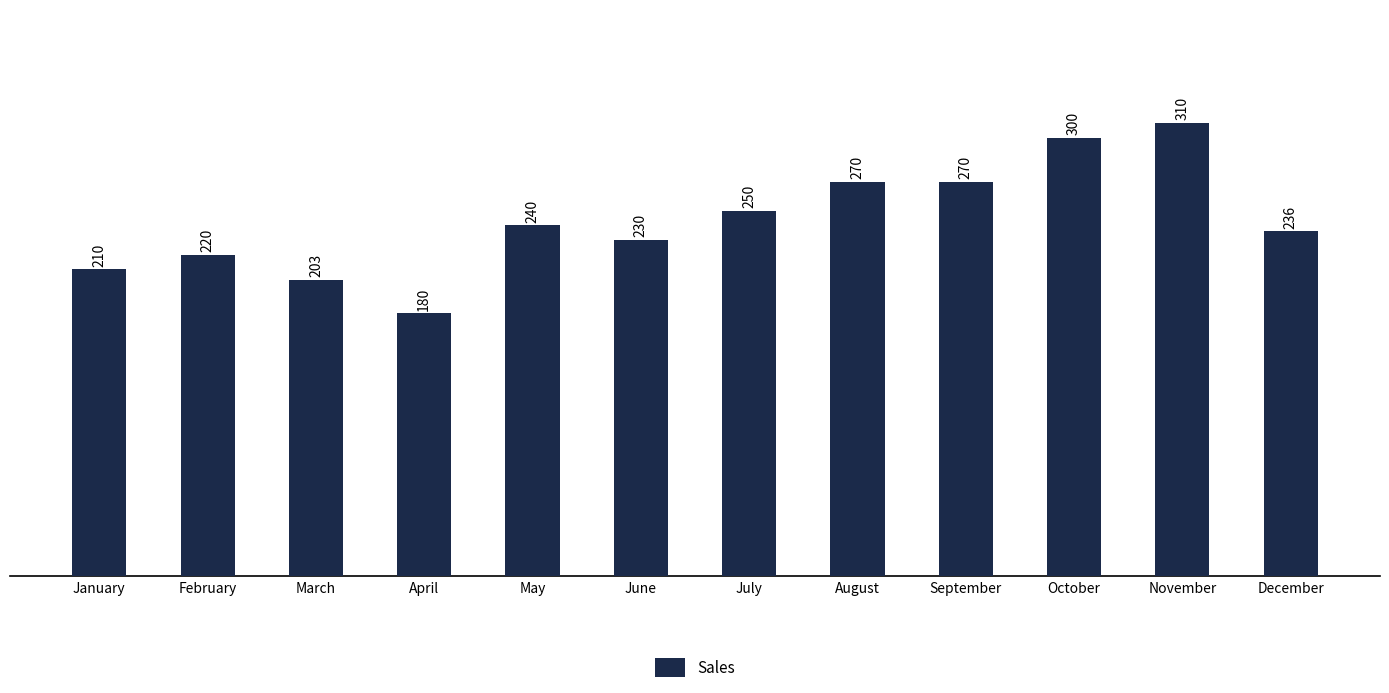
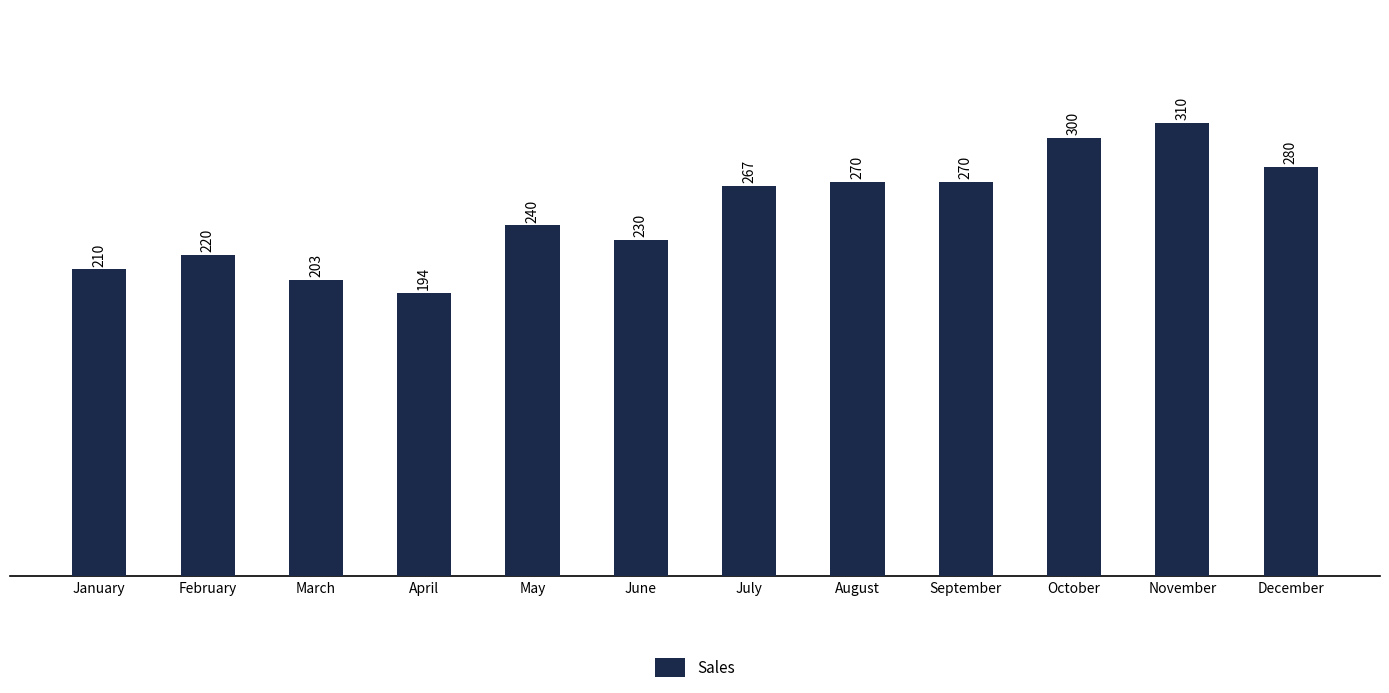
April: 180 -> 194
July: 250 -> 267
December: 236 -> 280
